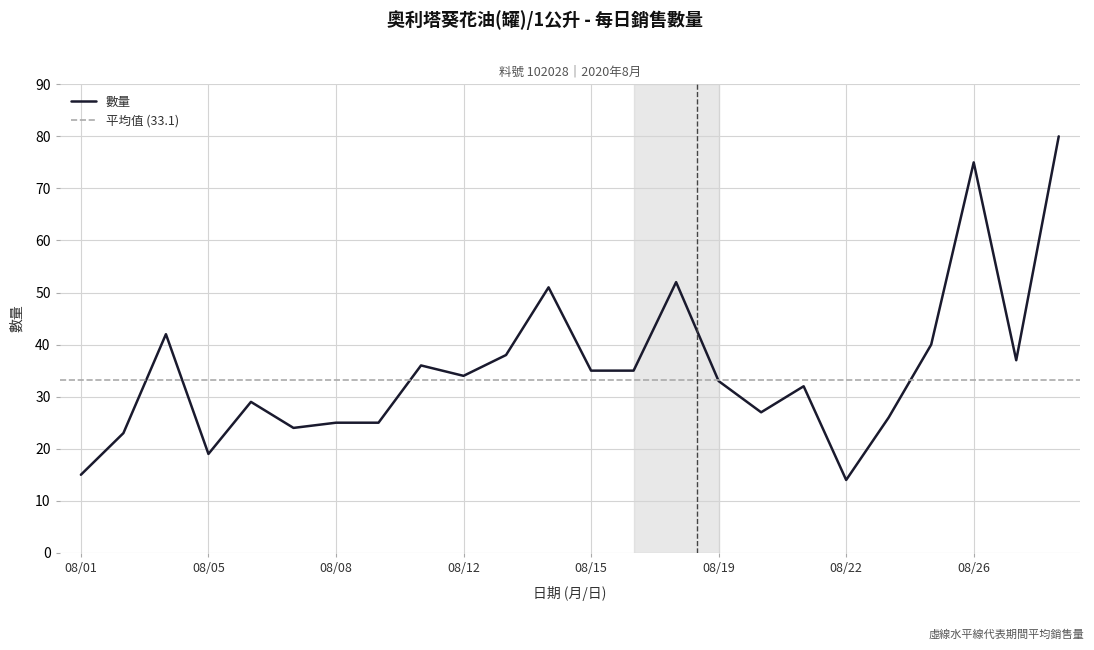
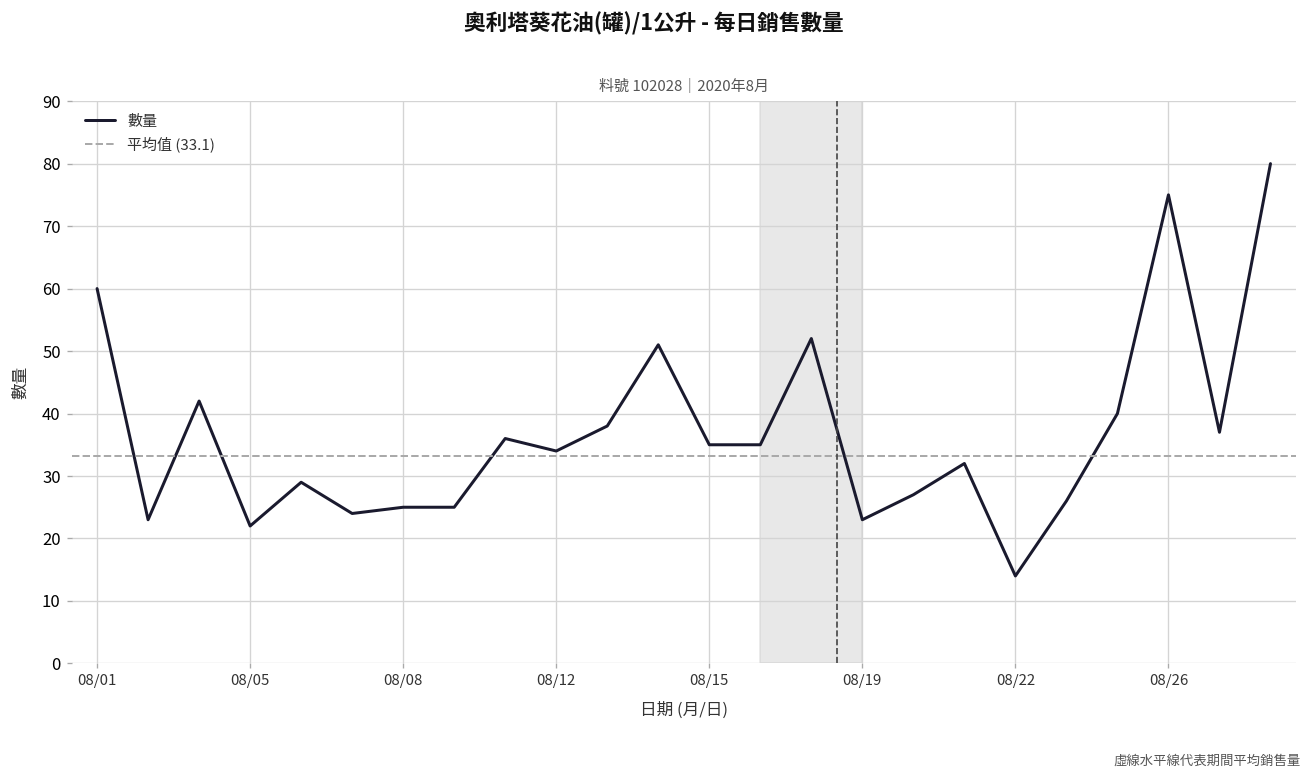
08/01: 15 -> 60
08/05: 19 -> 22
08/19: 33 -> 23
